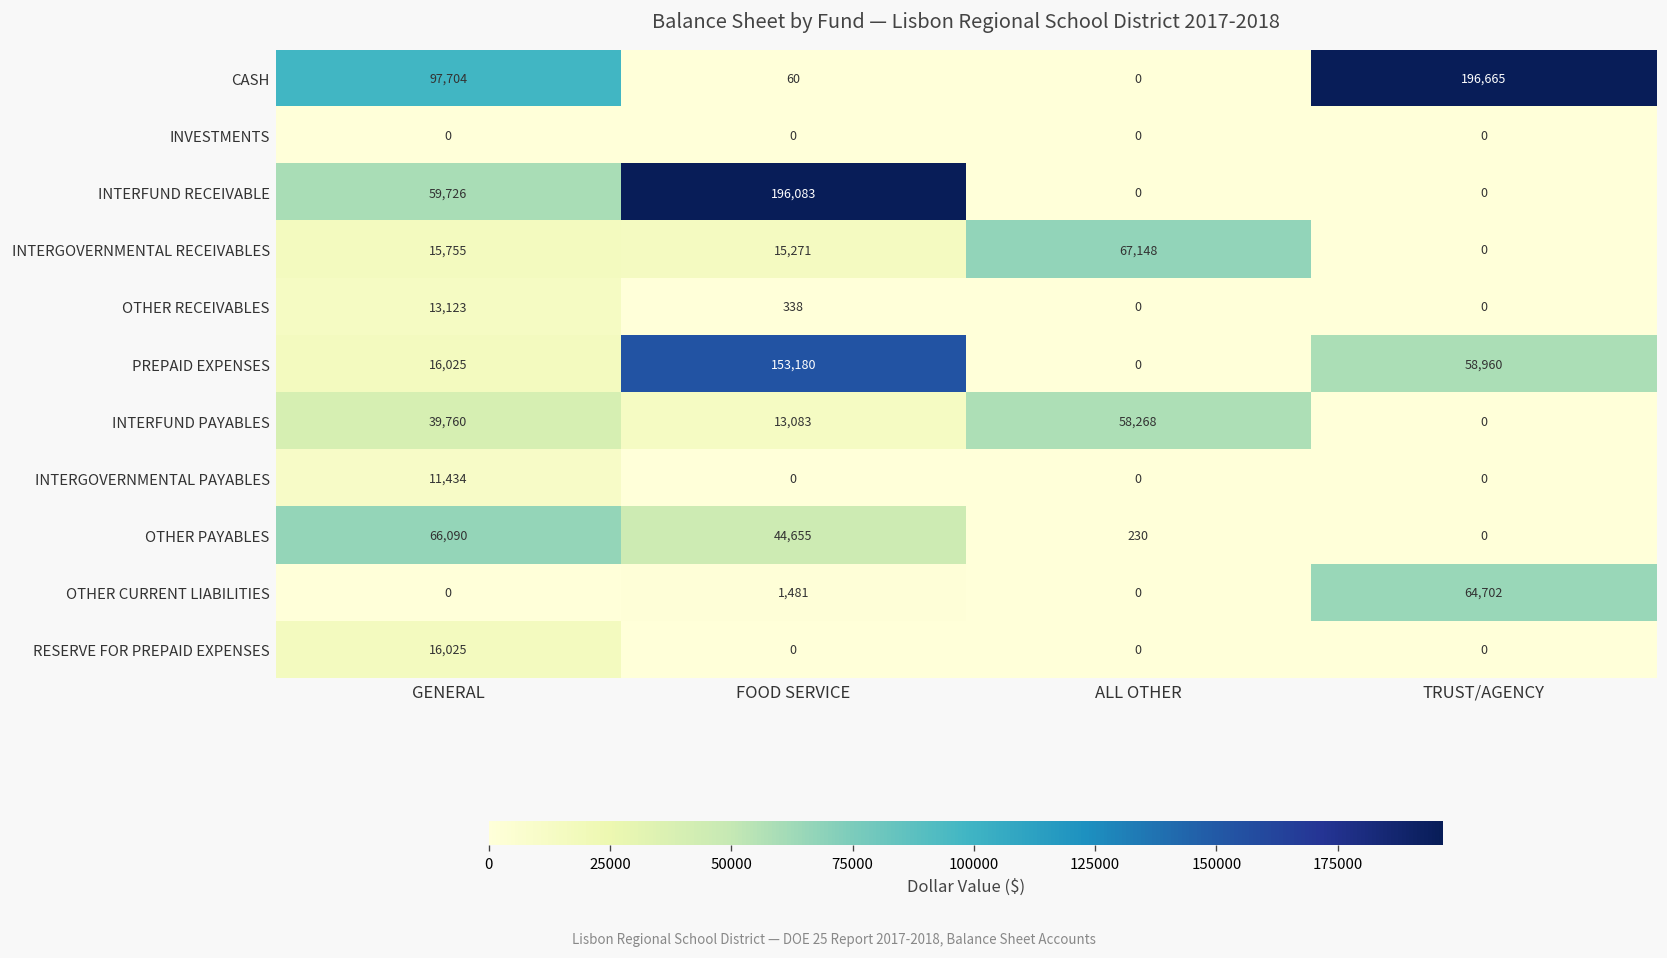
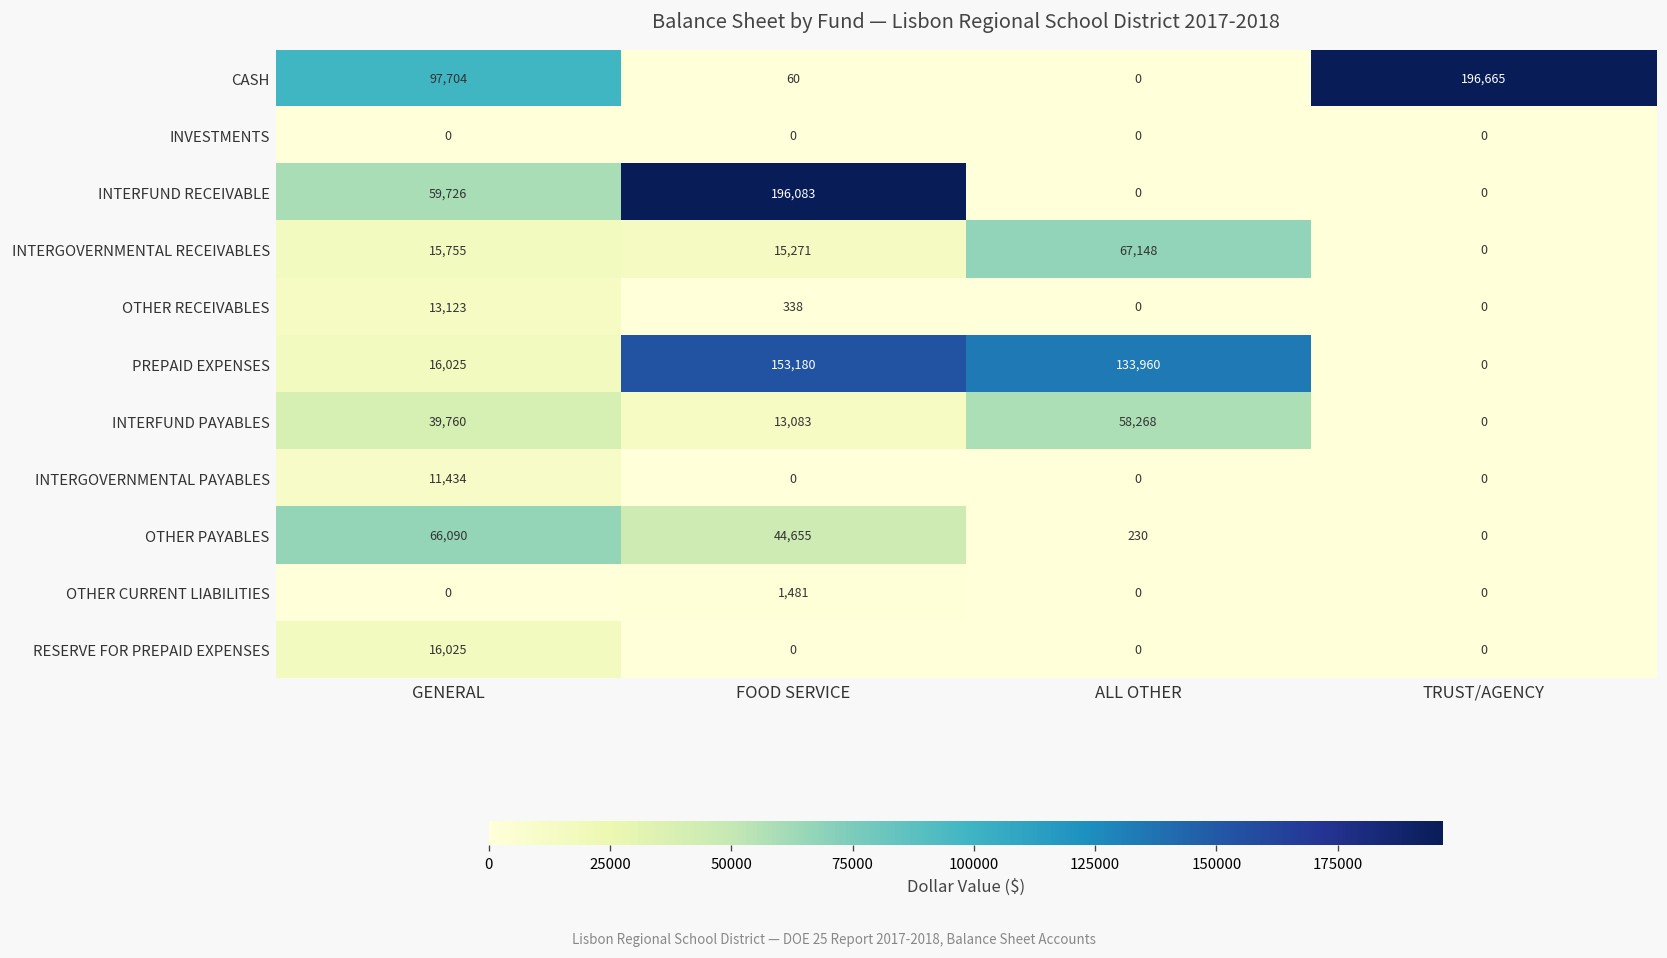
PREPAID EXPENSES, ALL OTHER: 0 -> 133,960
PREPAID EXPENSES, TRUST/AGENCY: 58,960 -> 0
OTHER CURRENT LIABILITIES, TRUST/AGENCY: 64,702 -> 0
